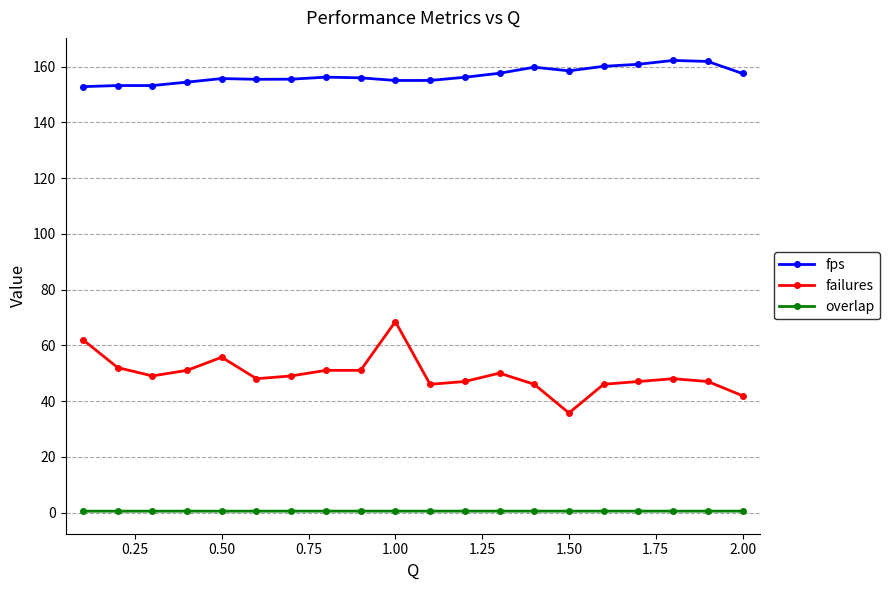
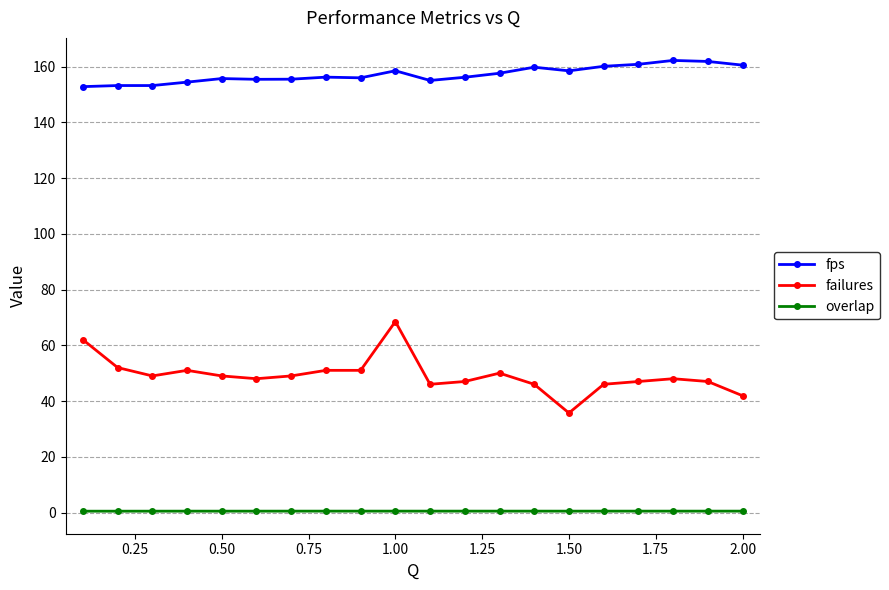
failures, 0.50: 56 -> 49
fps, 1.00: 155 -> 158
fps, 2.00: 158 -> 160
